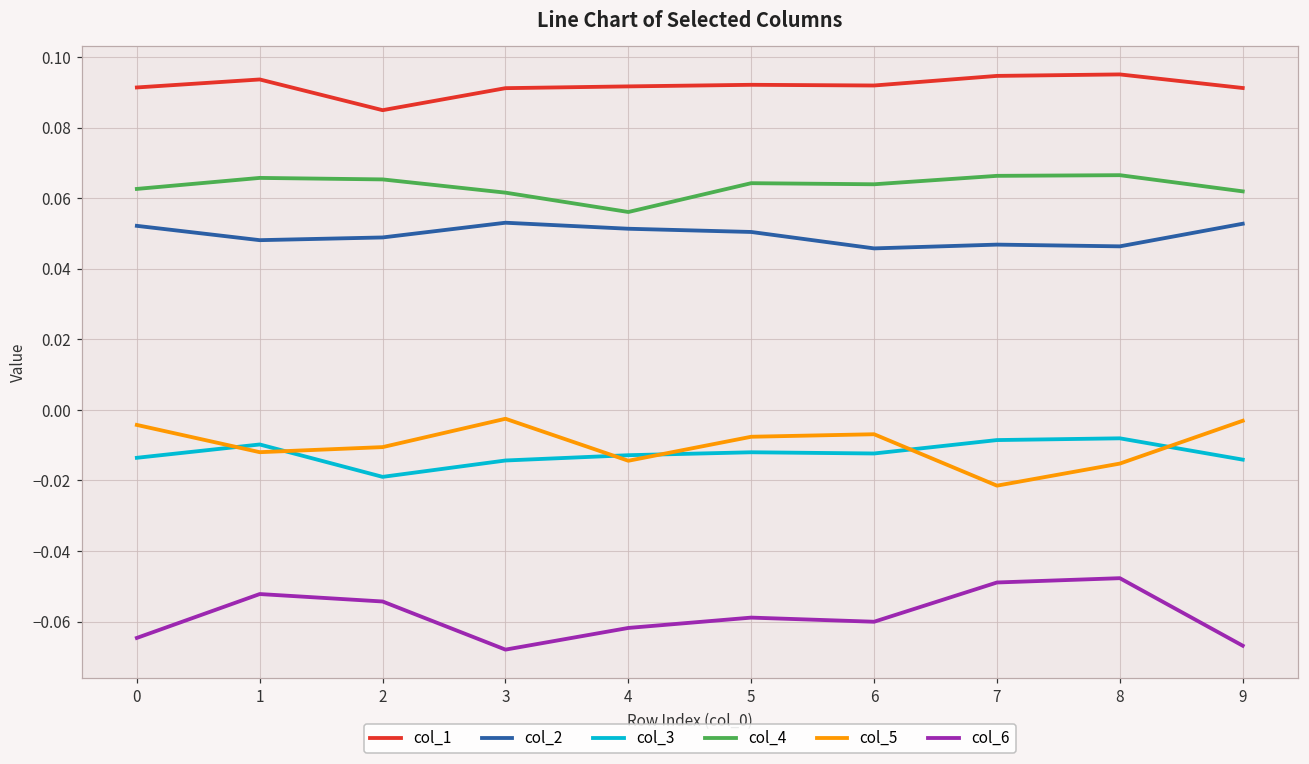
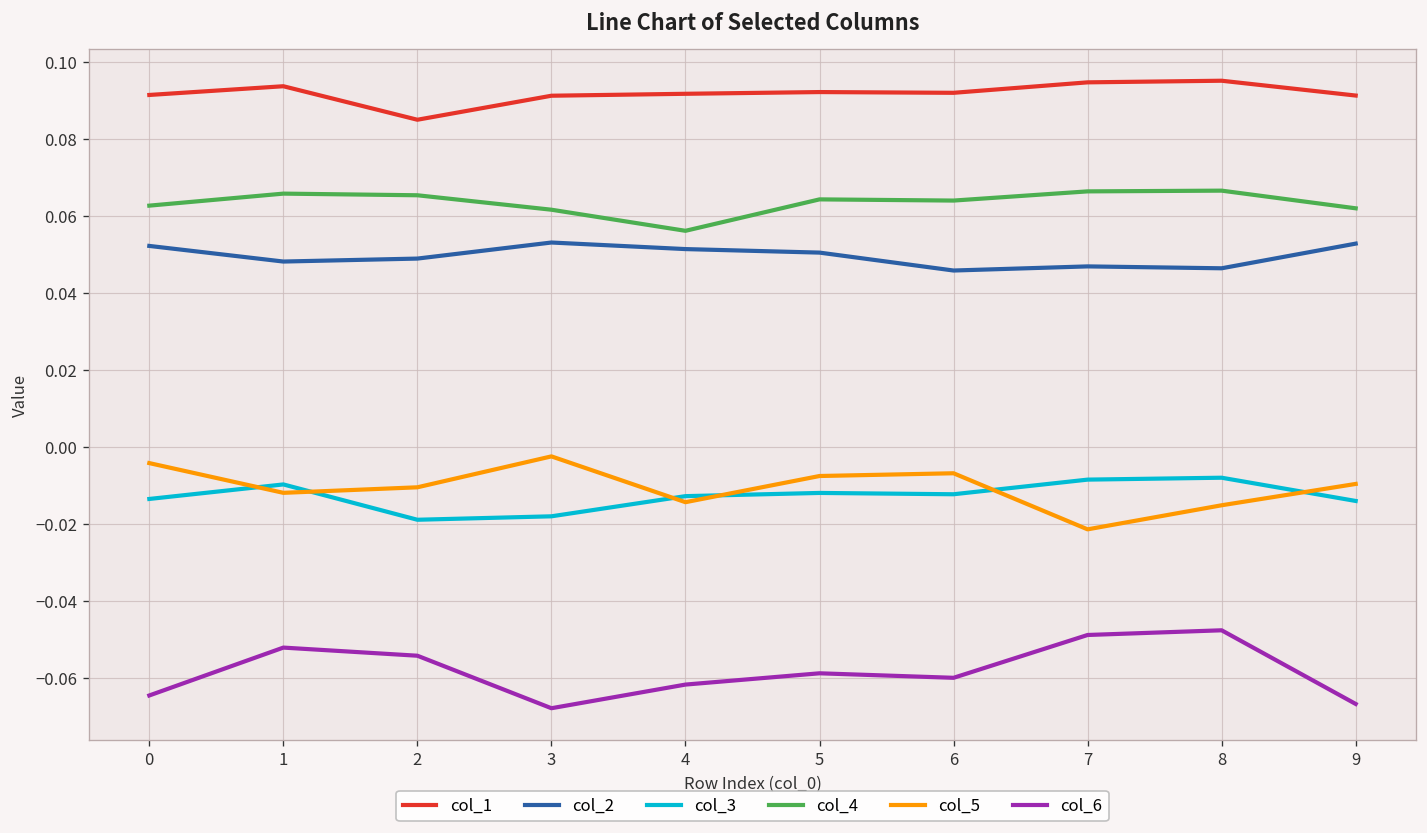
col_3, 3: -0.014 -> -0.018
col_5, 9: -0.003 -> -0.010
